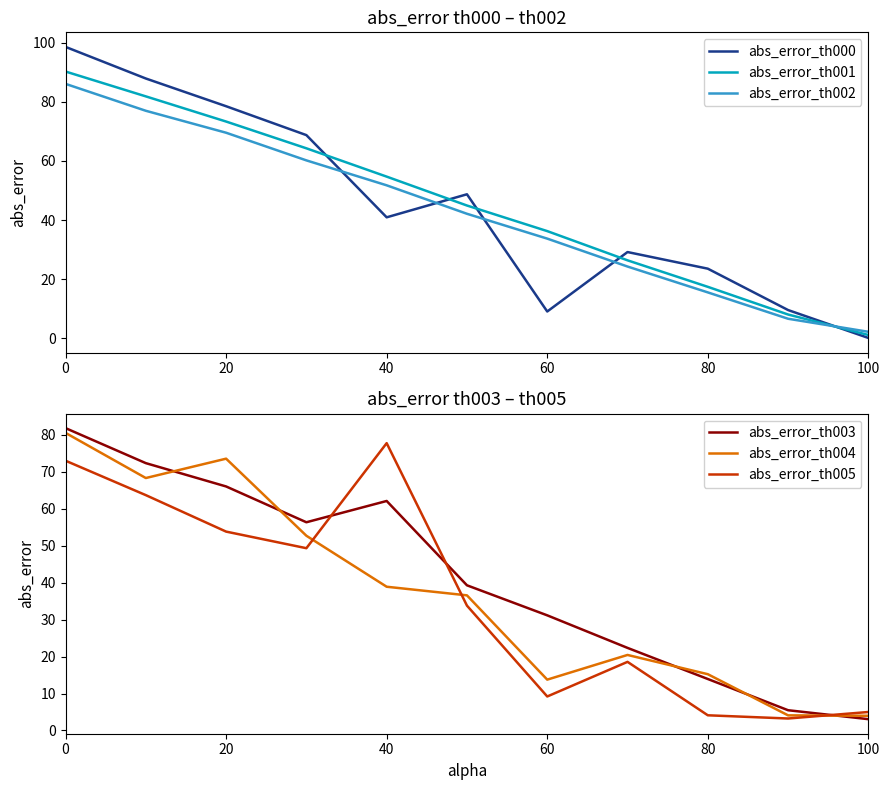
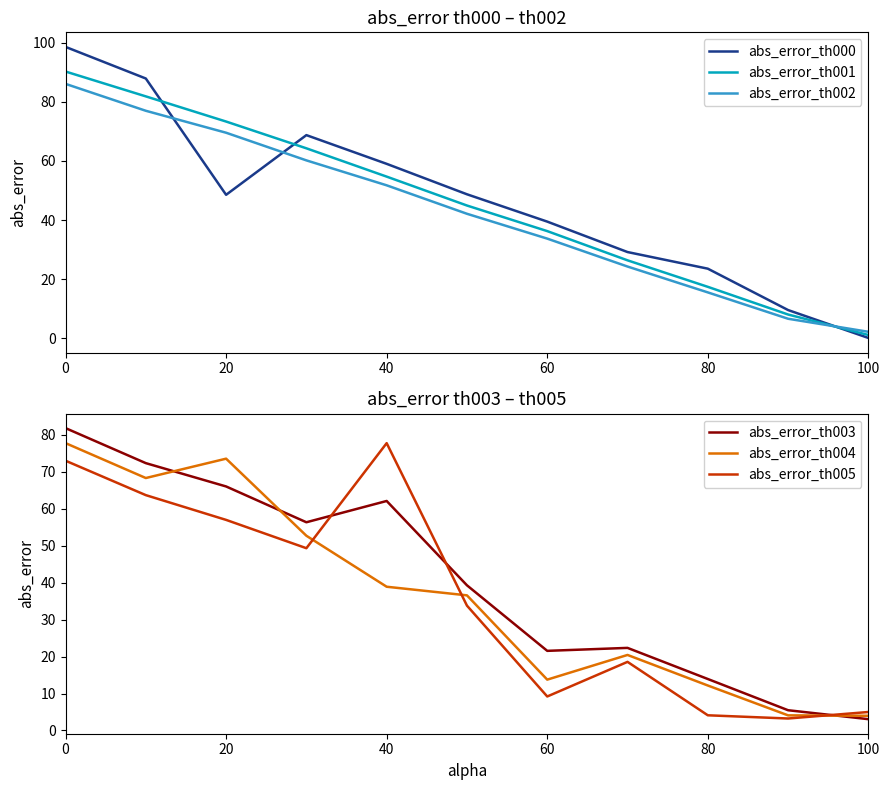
abs_error th000 – th002, abs_error_th000, 20: 78 -> 49
abs_error th000 – th002, abs_error_th000, 40: 41 -> 59
abs_error th000 – th002, abs_error_th000, 60: 9 -> 39
abs_error th003 – th005, abs_error_th004, 0: 81 -> 78
abs_error th003 – th005, abs_error_th005, 20: 54 -> 57
abs_error th003 – th005, abs_error_th003, 60: 31 -> 22
abs_error th003 – th005, abs_error_th004, 80: 15 -> 12
